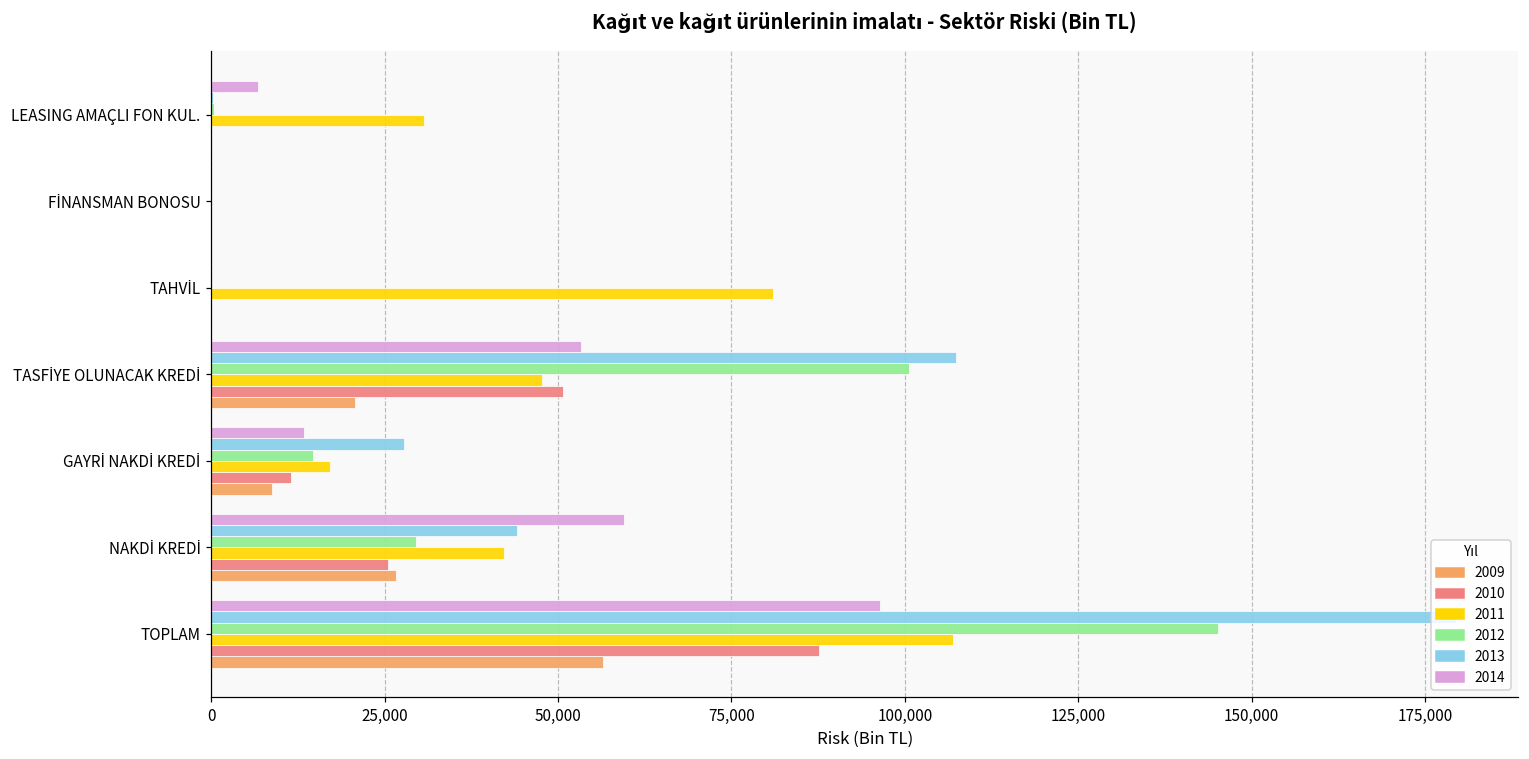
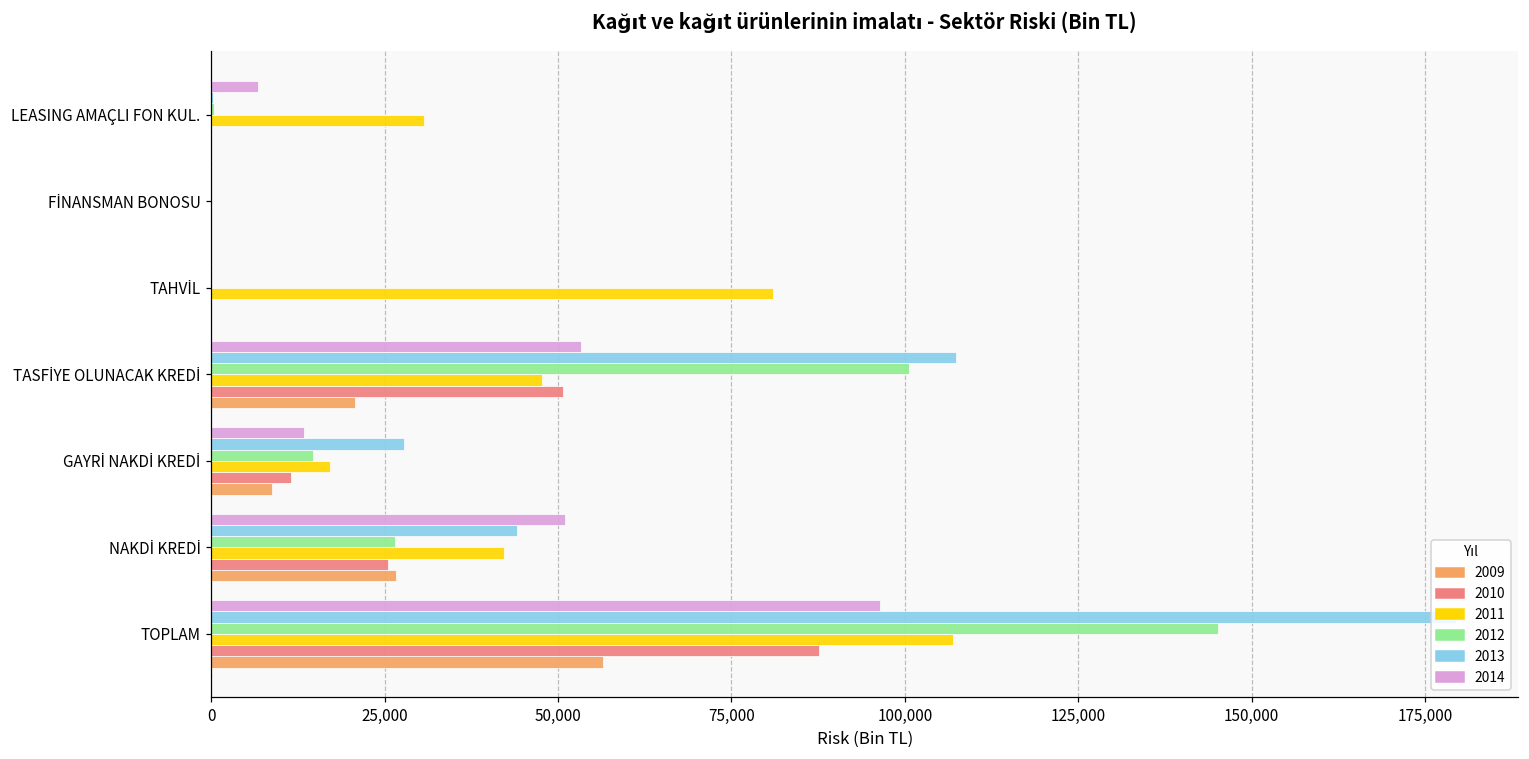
2014, NAKDİ KREDİ: 59,000 -> 51,000
2012, NAKDİ KREDİ: 29,000 -> 26,000
